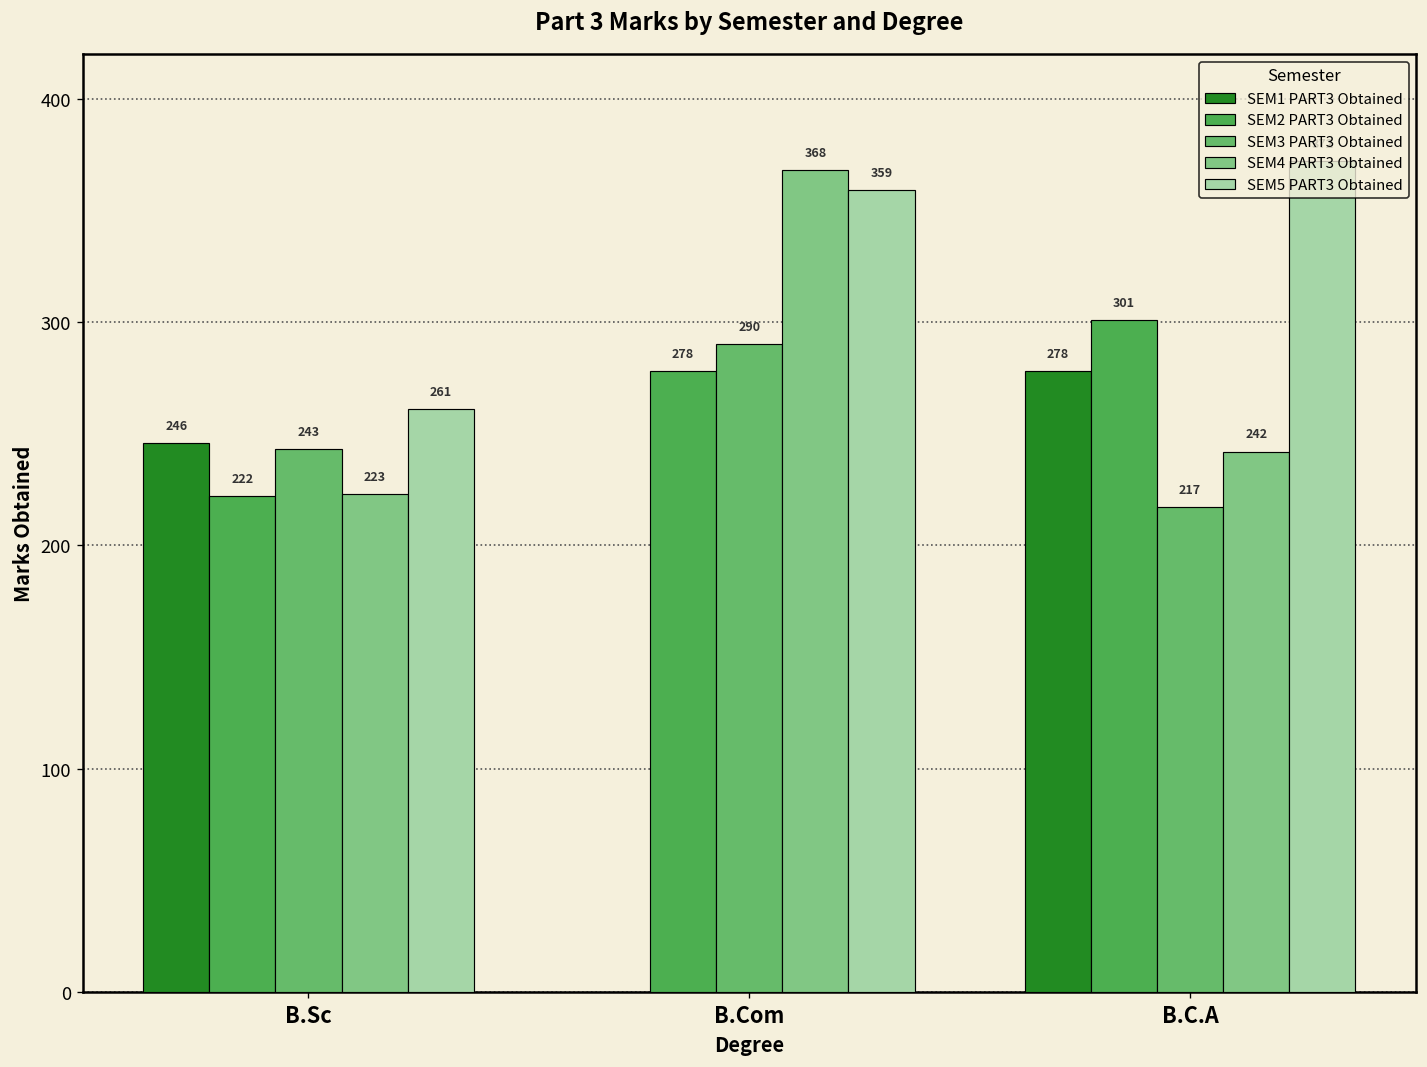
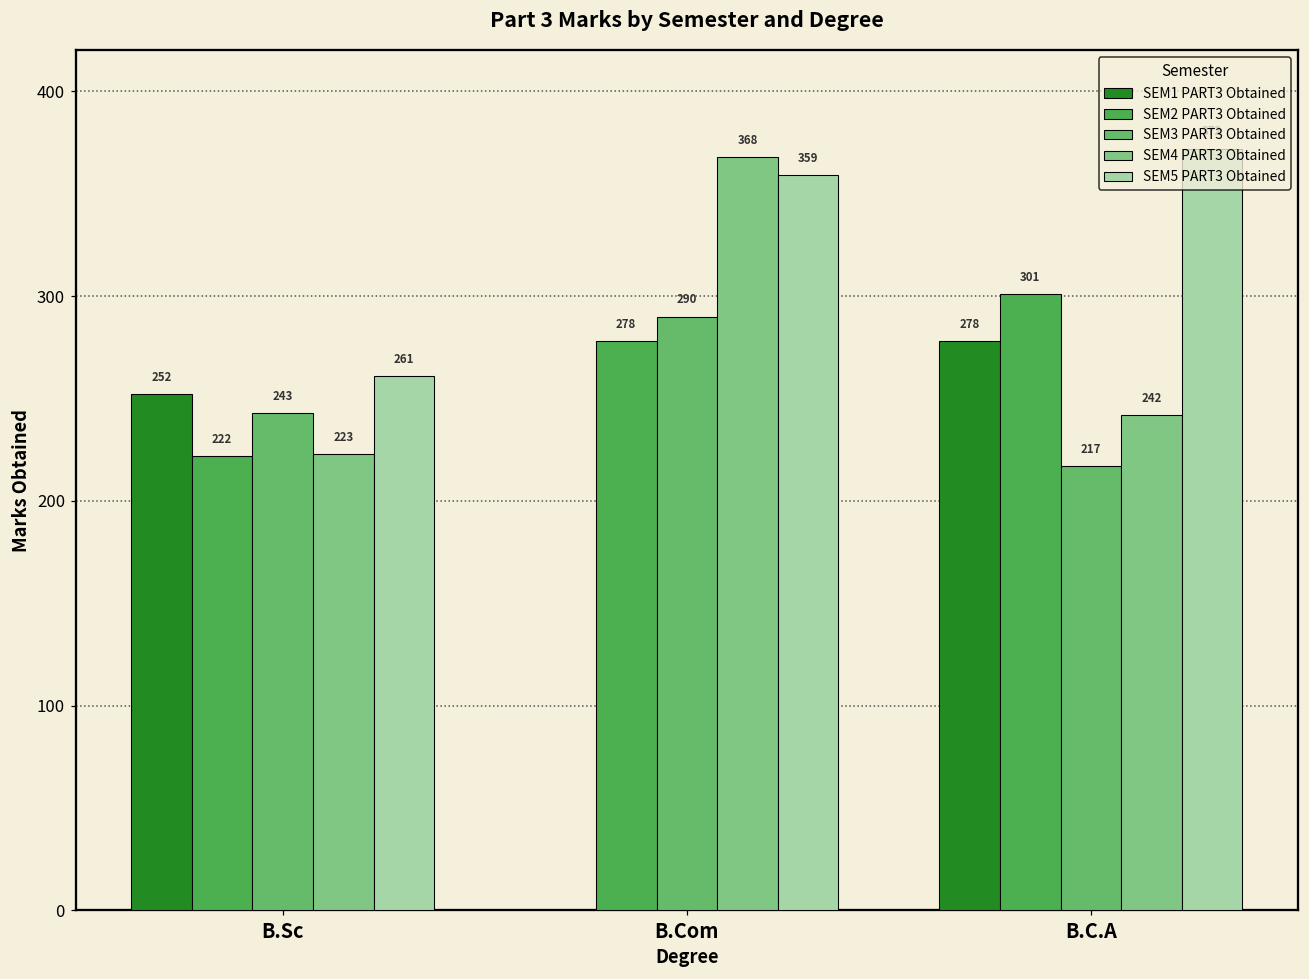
SEM1 PART3 Obtained, B.Sc: 246 -> 252
